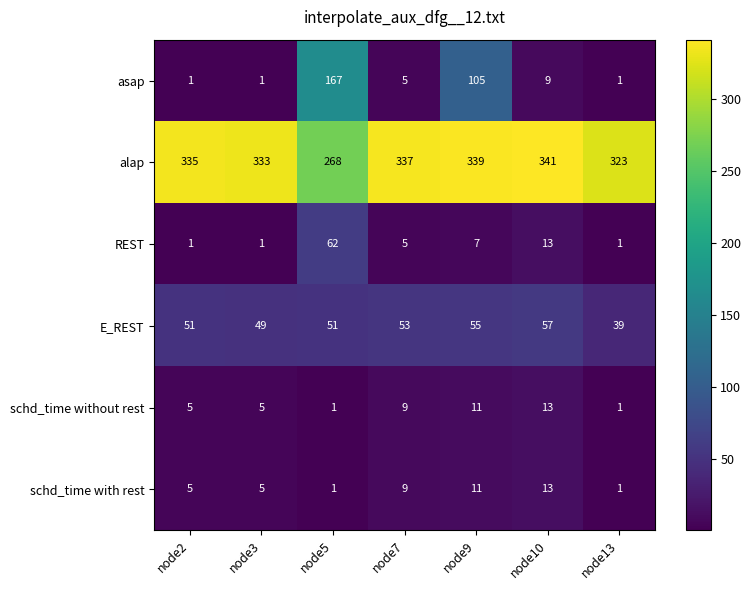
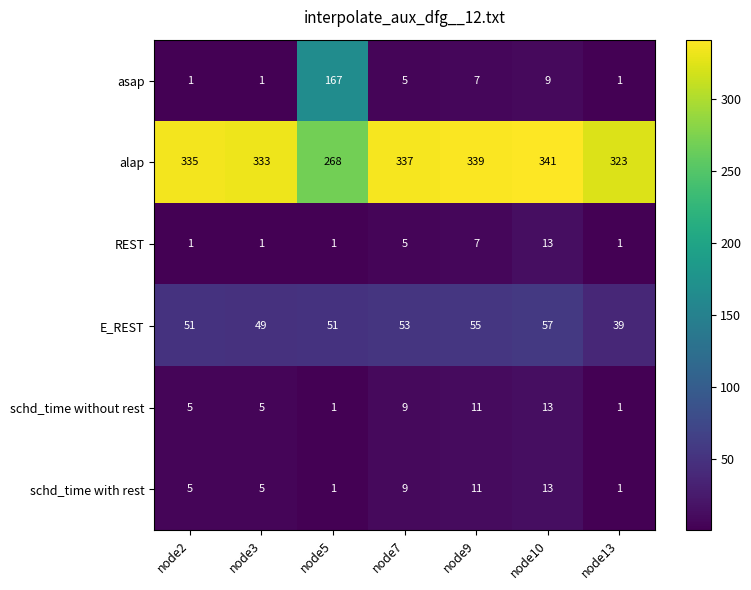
asap, node9: 105 -> 7
REST, node5: 62 -> 1
